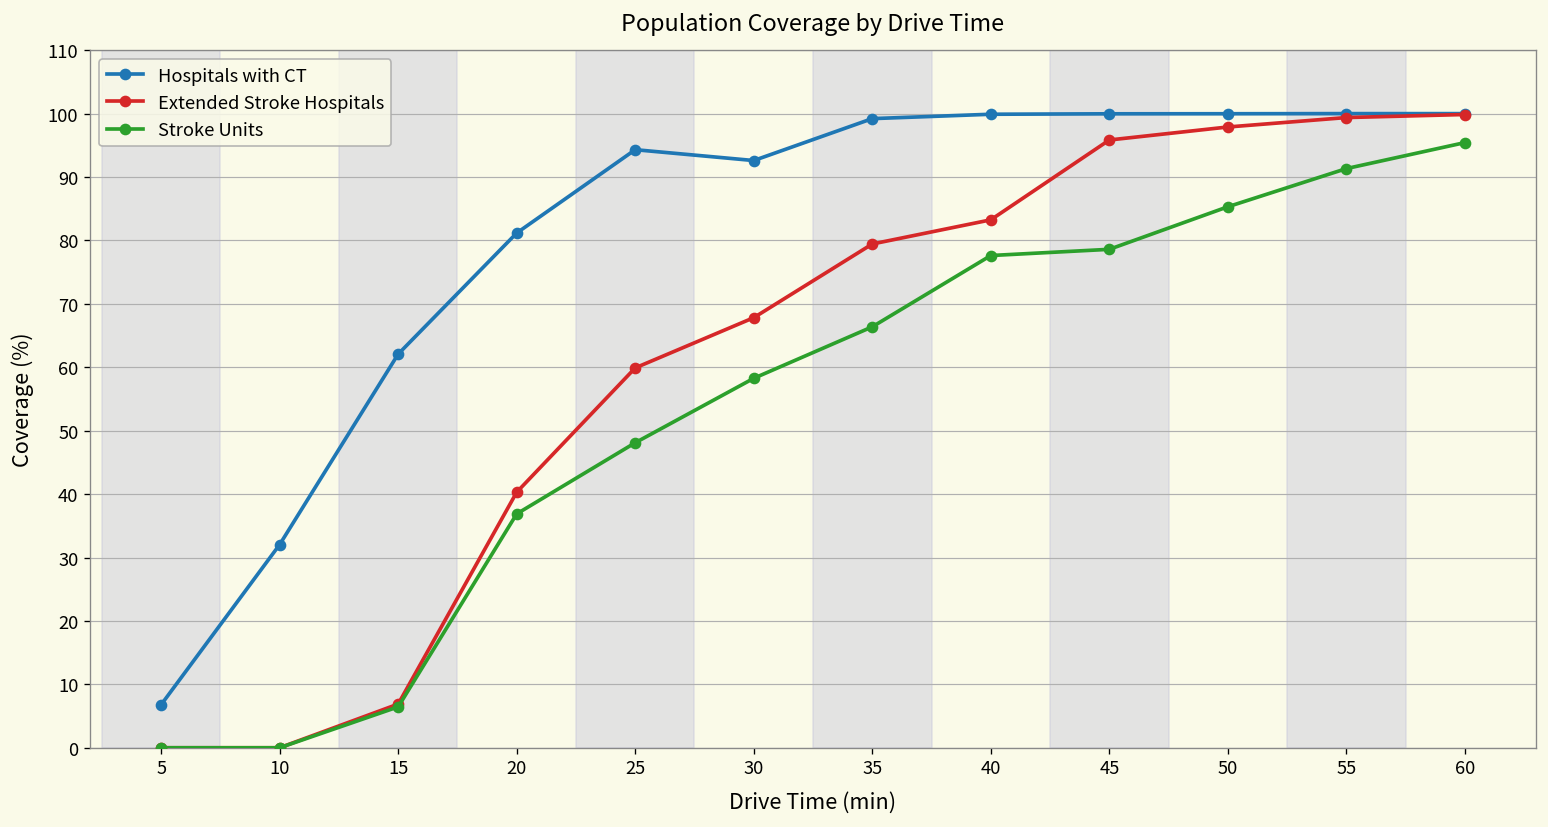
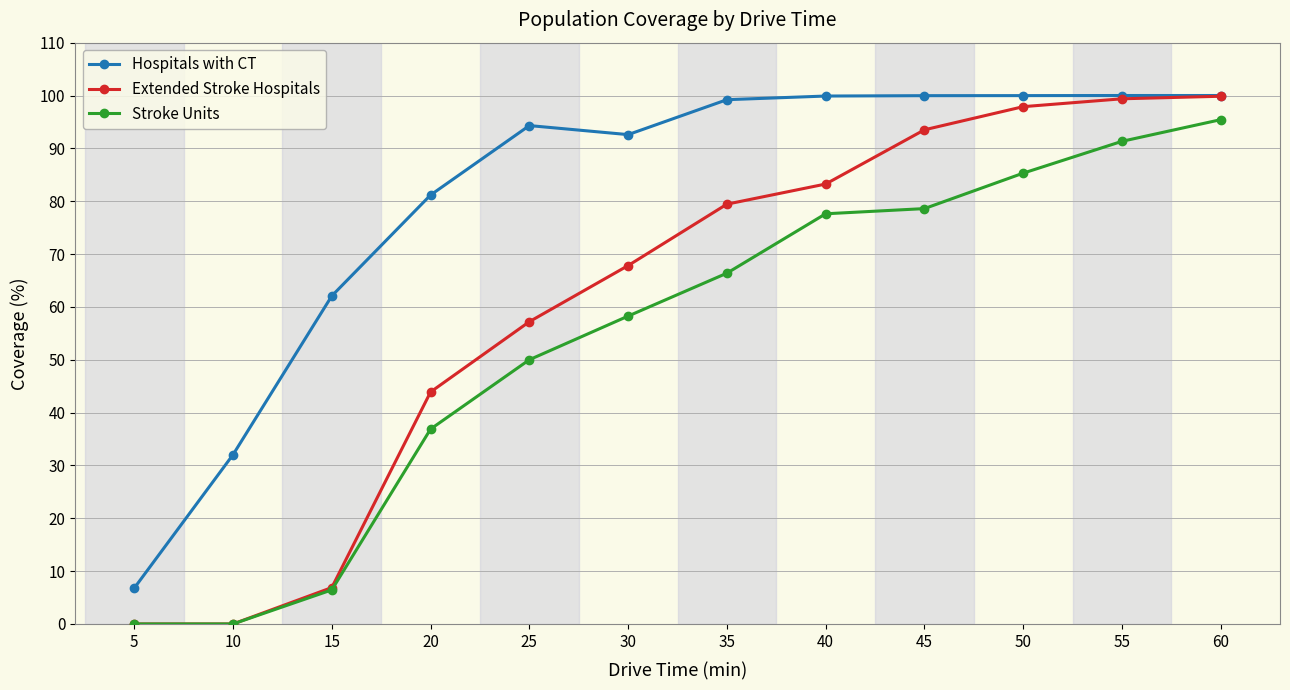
Extended Stroke Hospitals, 20: 40 -> 44
Extended Stroke Hospitals, 25: 60 -> 57
Stroke Units, 25: 48 -> 50
Extended Stroke Hospitals, 45: 96 -> 94
